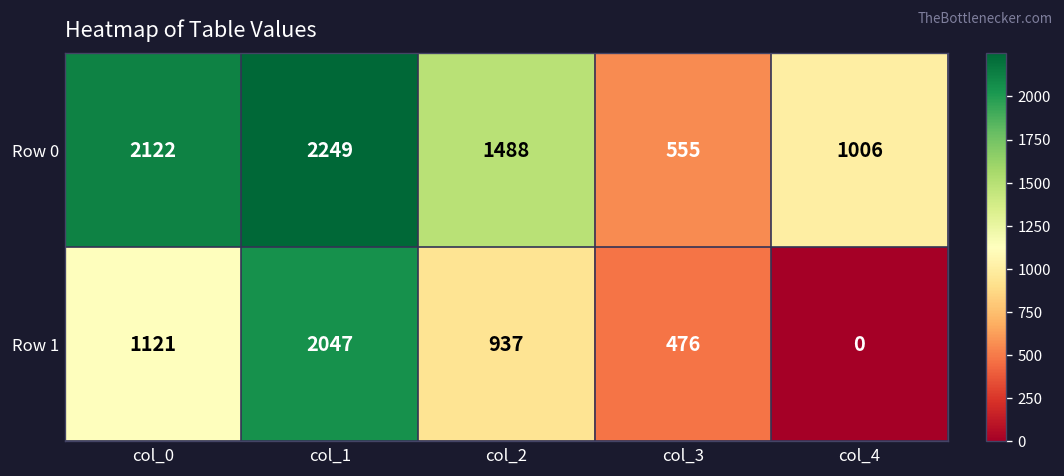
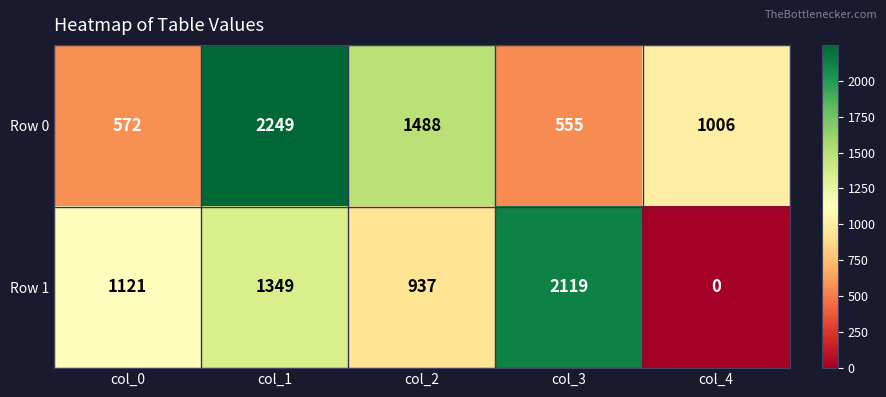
Row 0, col_0: 2122 -> 572
Row 1, col_1: 2047 -> 1349
Row 1, col_3: 476 -> 2119
